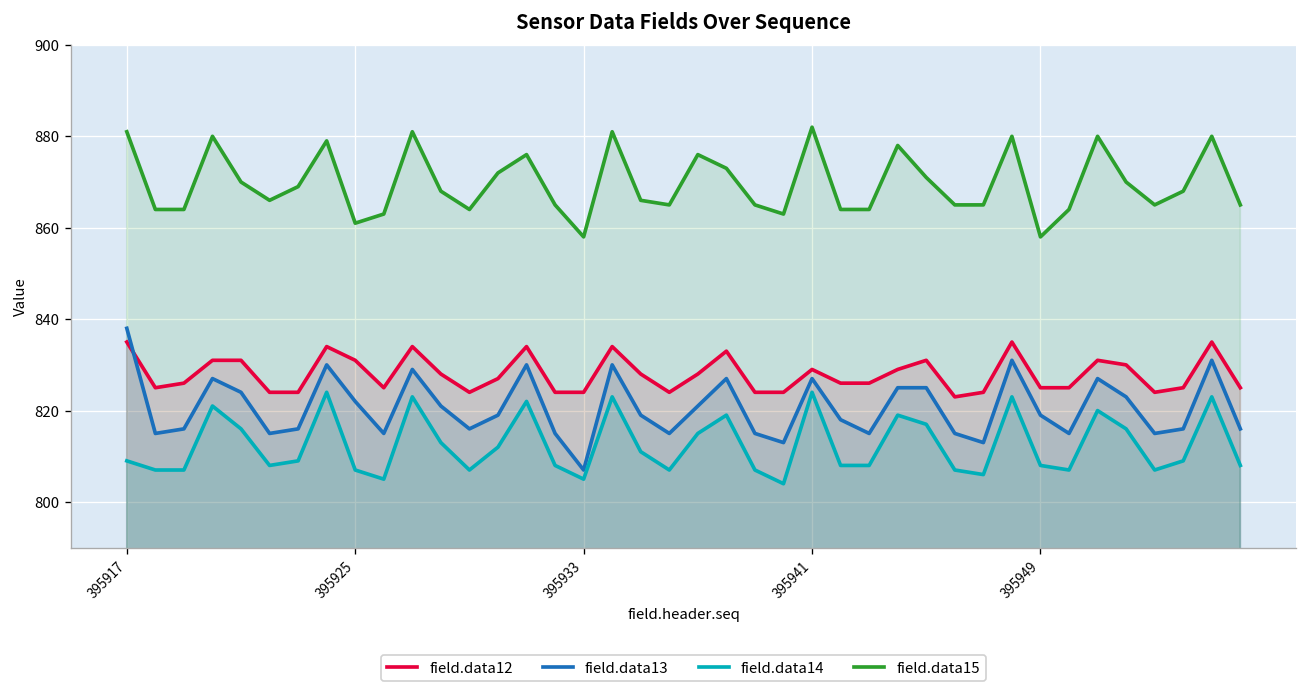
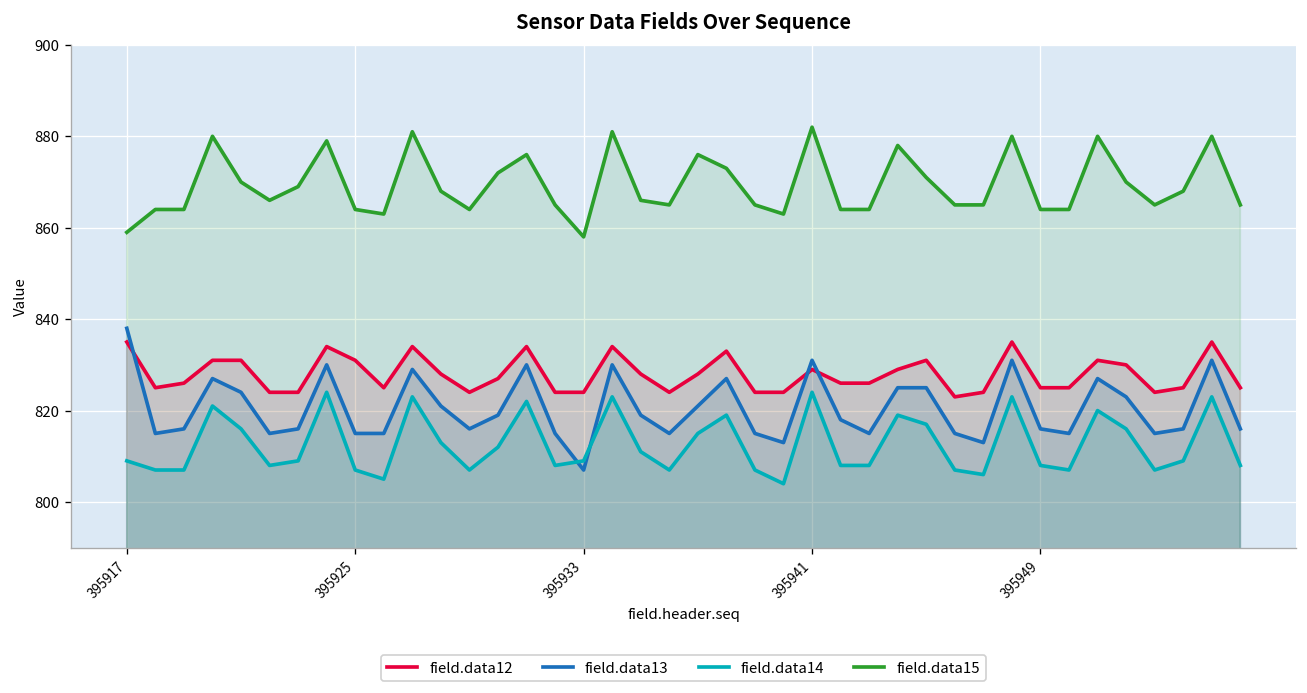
field.data15, 395917: 881 -> 859
field.data13, 395925: 822 -> 815
field.data15, 395925: 861 -> 864
field.data14, 395933: 805 -> 809
field.data13, 395941: 827 -> 831
field.data13, 395949: 819 -> 816
field.data15, 395949: 858 -> 864
